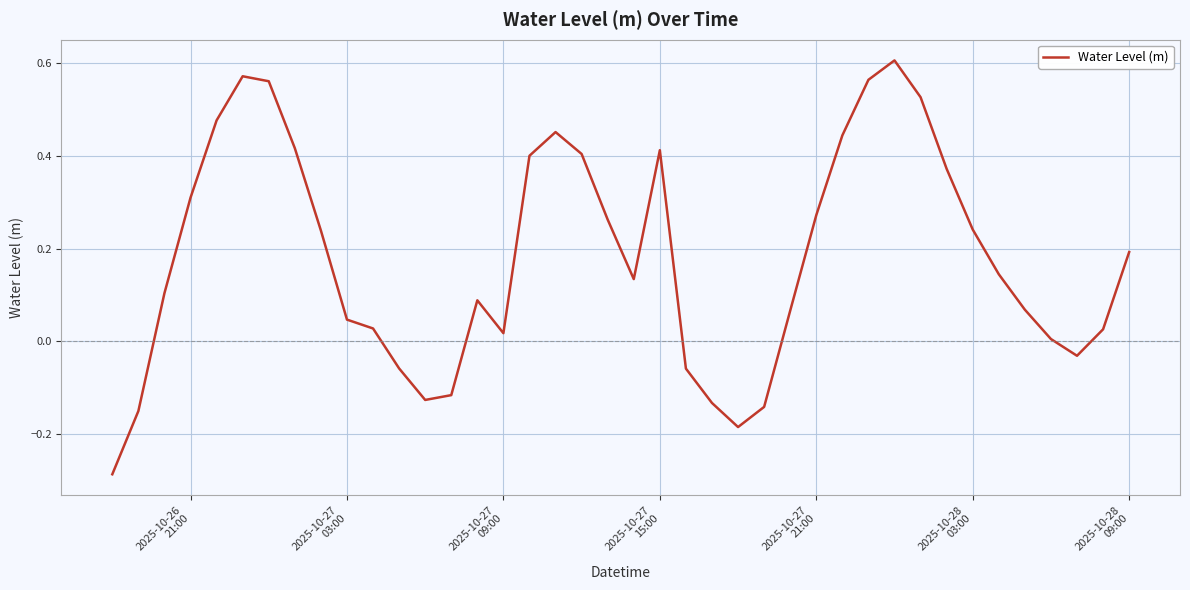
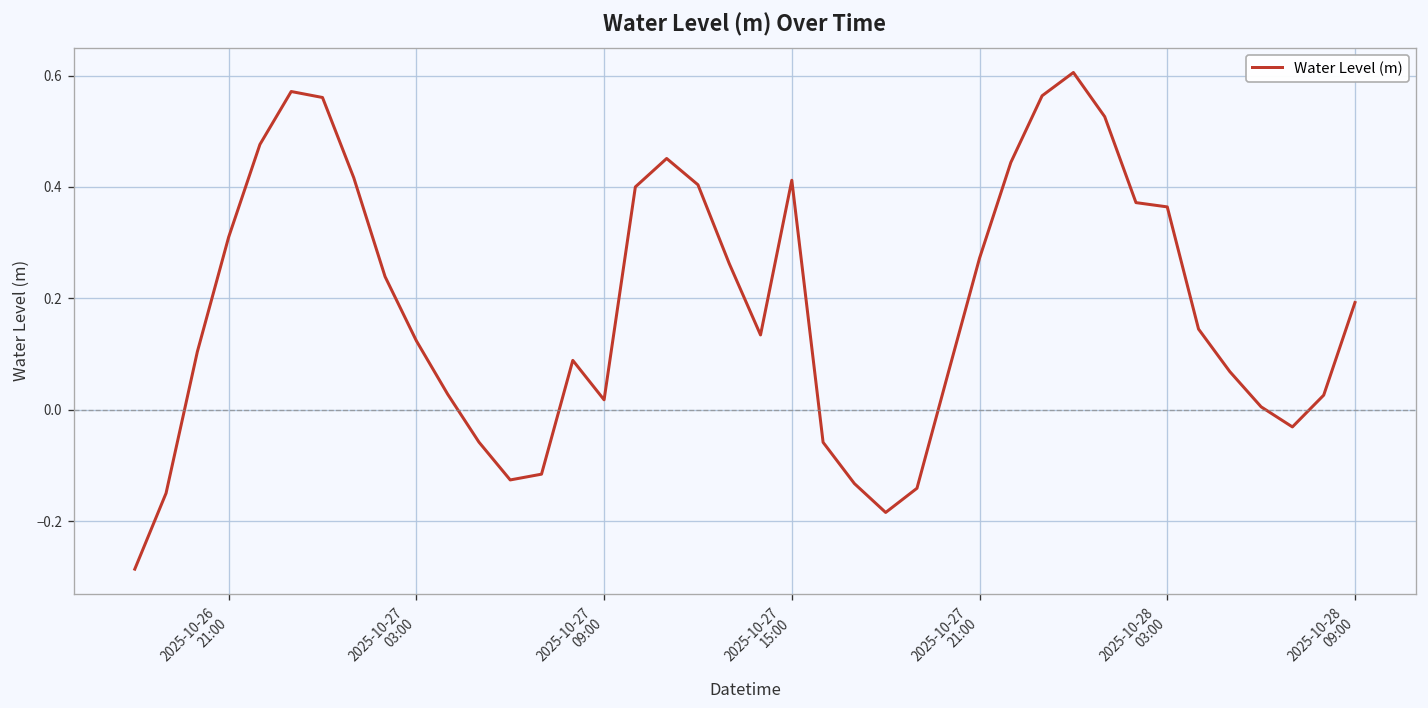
2025-10-27 03:00: 0.05 -> 0.12
2025-10-28 03:00: 0.24 -> 0.36
